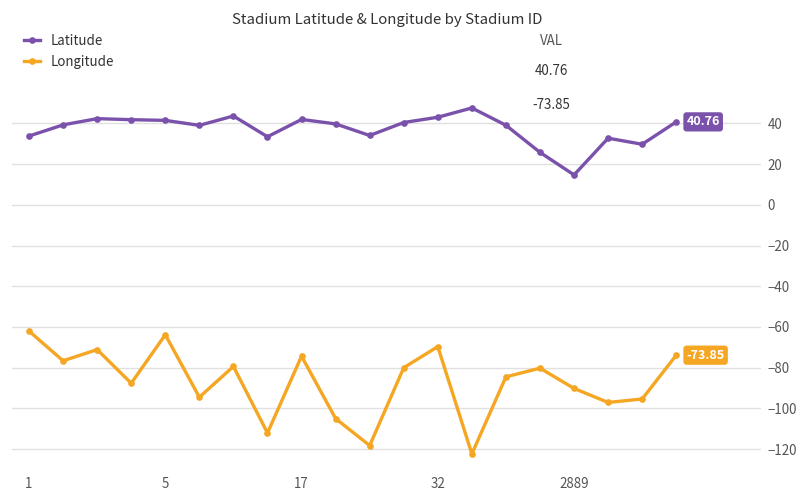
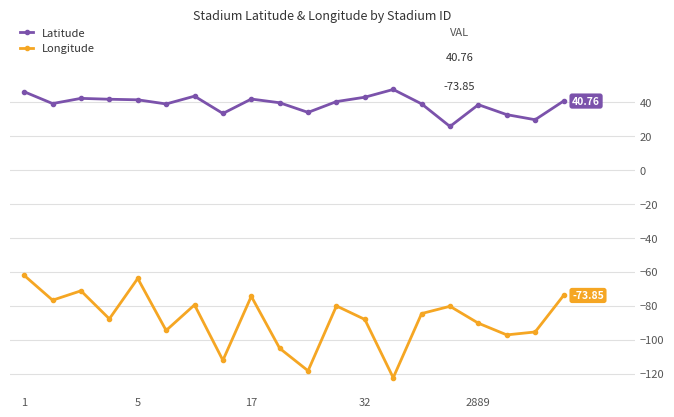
Latitude, 1: 34 -> 46
Longitude, 32: -70 -> -88
Latitude, 2889: 15 -> 39
